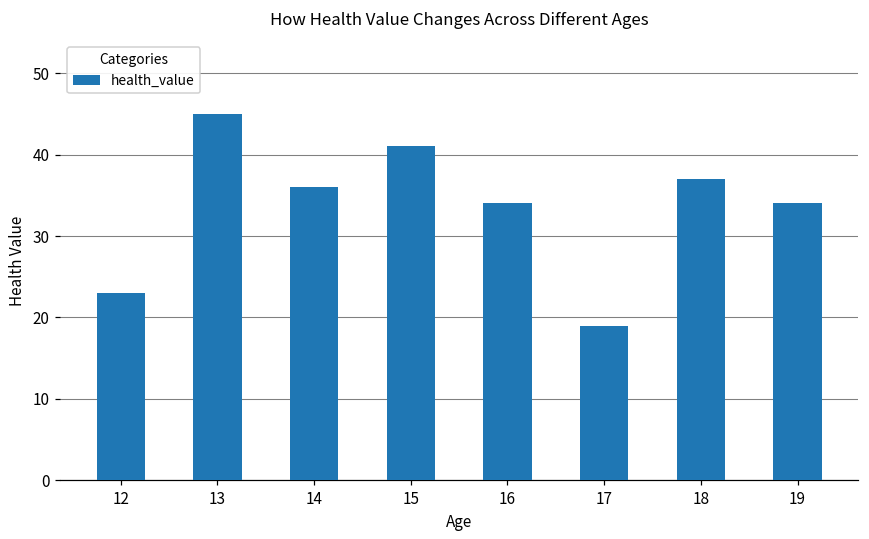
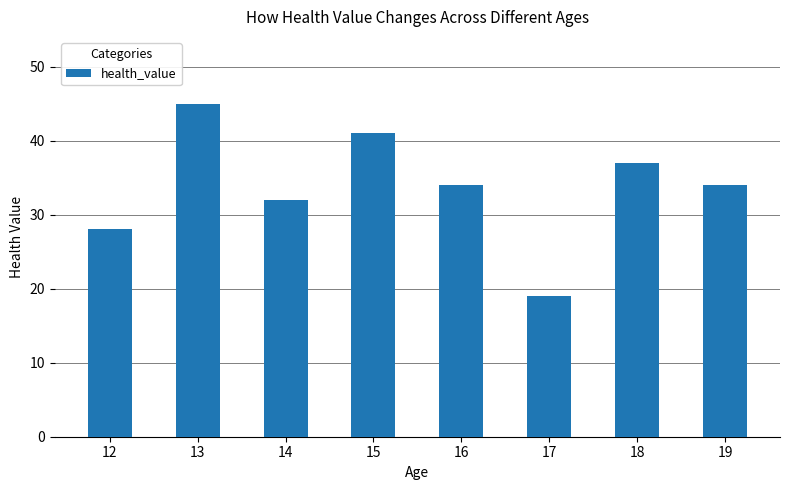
12: 23 -> 28
14: 36 -> 32
